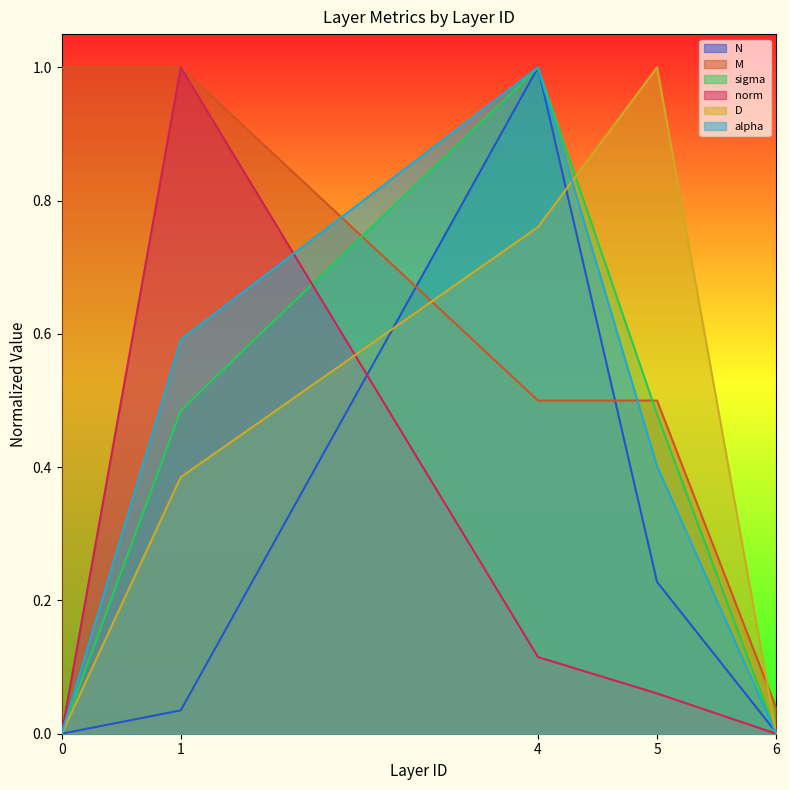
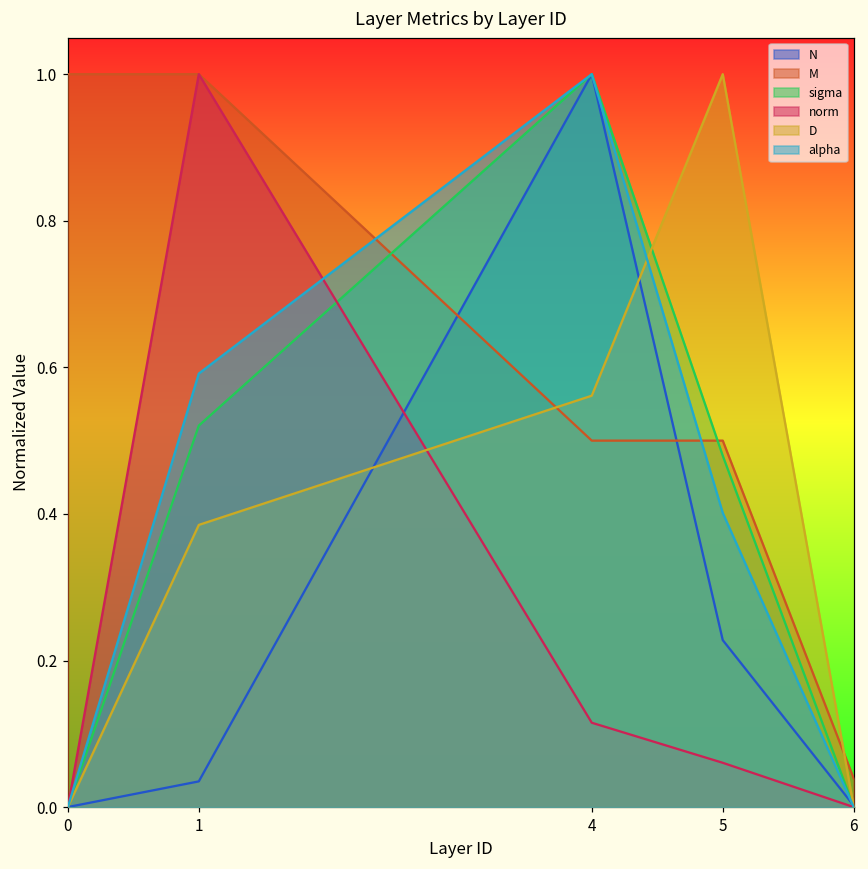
sigma, 1: 0.49 -> 0.52
D, 4: 0.76 -> 0.56
